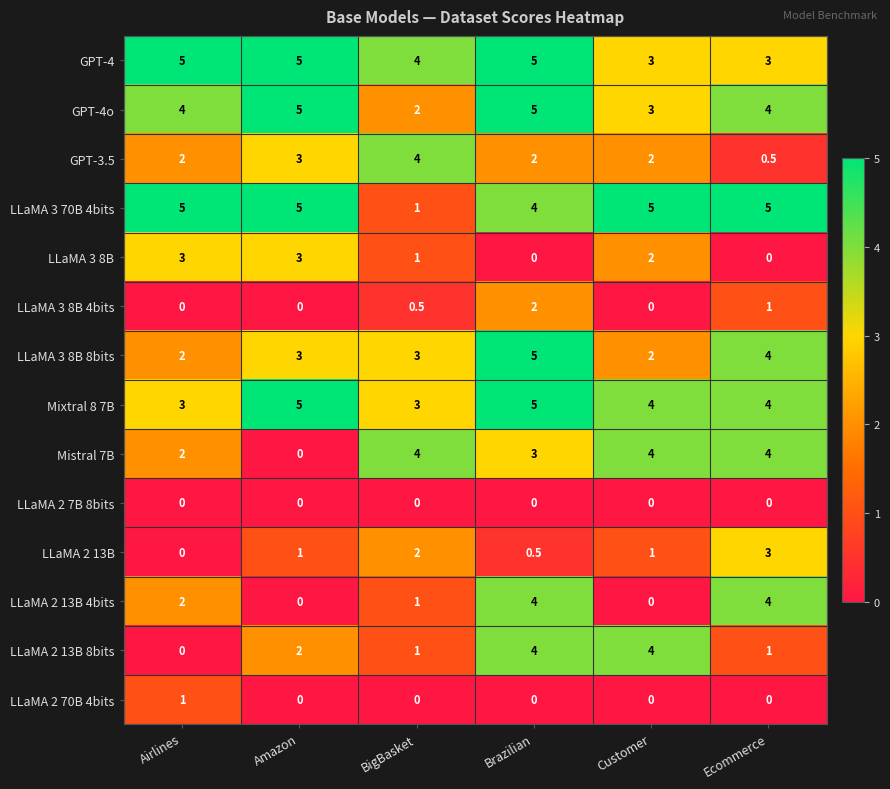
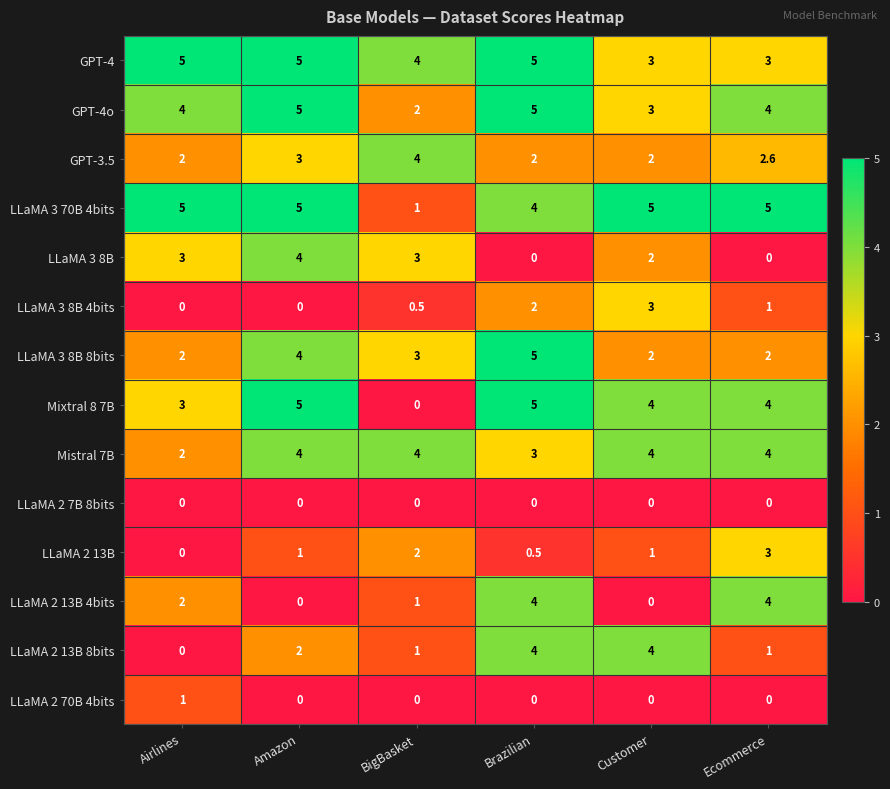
GPT-3.5, Ecommerce: 0.5 -> 2.6
LLaMA 3 8B, Amazon: 3 -> 4
LLaMA 3 8B, BigBasket: 1 -> 3
LLaMA 3 8B 4bits, Customer: 0 -> 3
LLaMA 3 8B 8bits, Amazon: 3 -> 4
LLaMA 3 8B 8bits, Ecommerce: 4 -> 2
Mixtral 8 7B, BigBasket: 3 -> 0
Mistral 7B, Amazon: 0 -> 4
